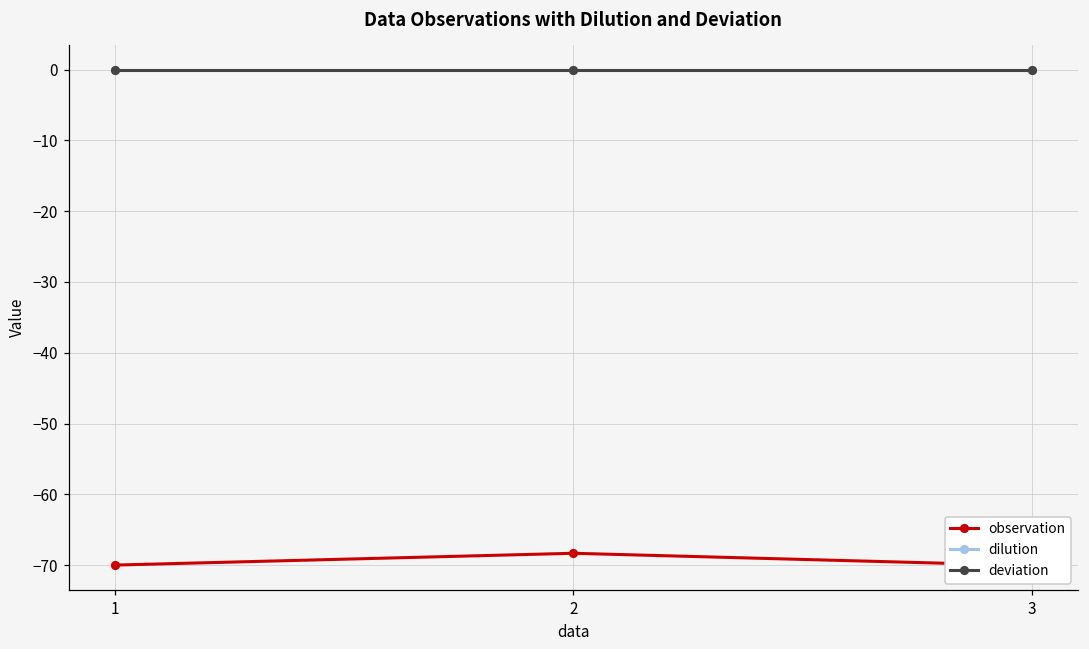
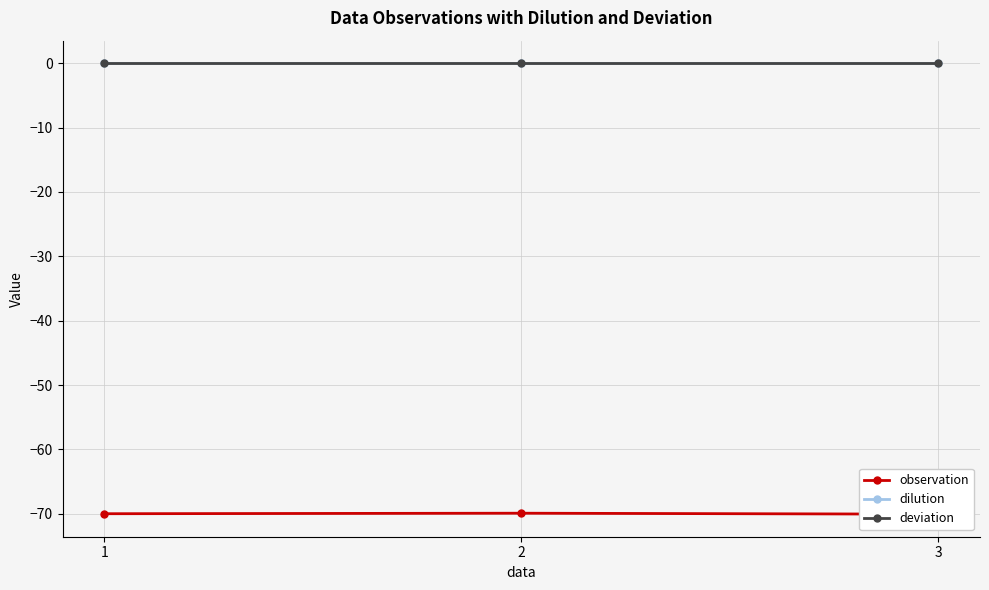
observation, 2: -68 -> -70
